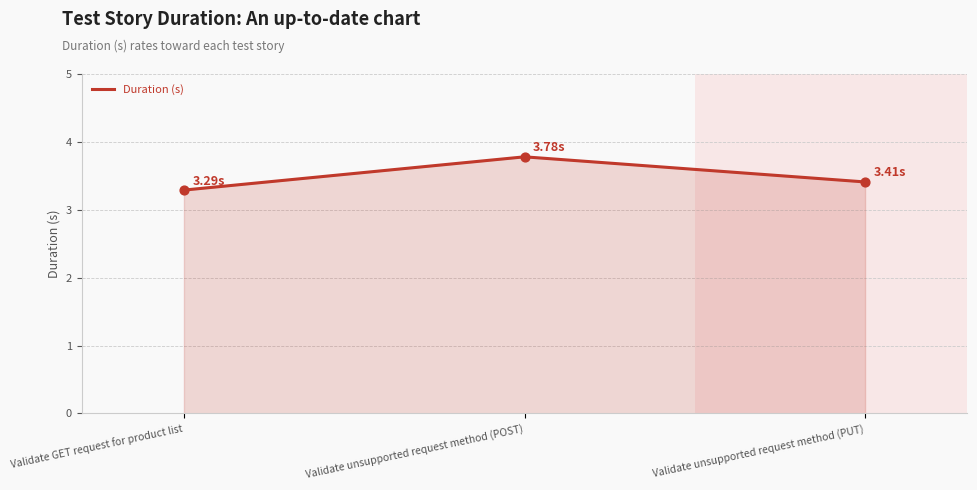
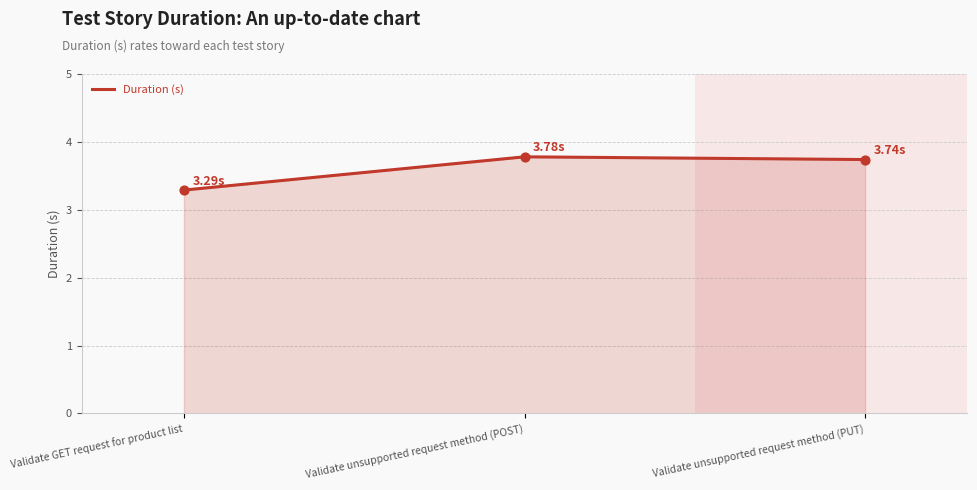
Validate unsupported request method (PUT): 3.41s -> 3.74s
